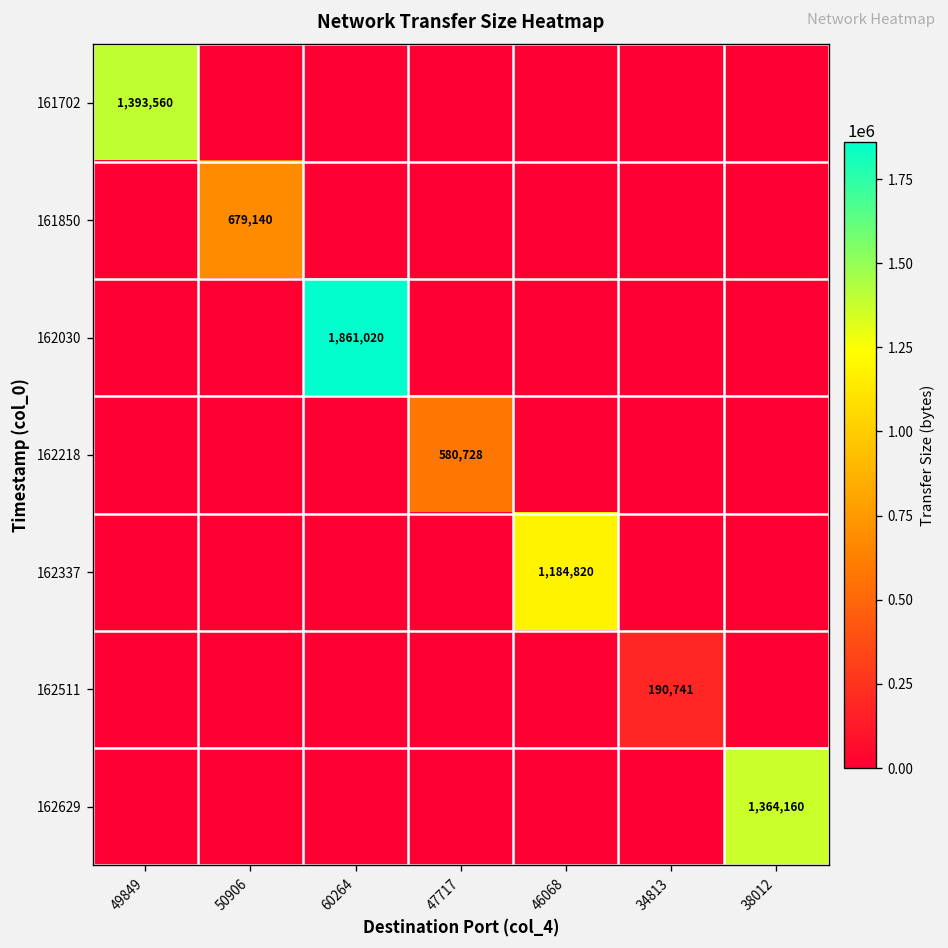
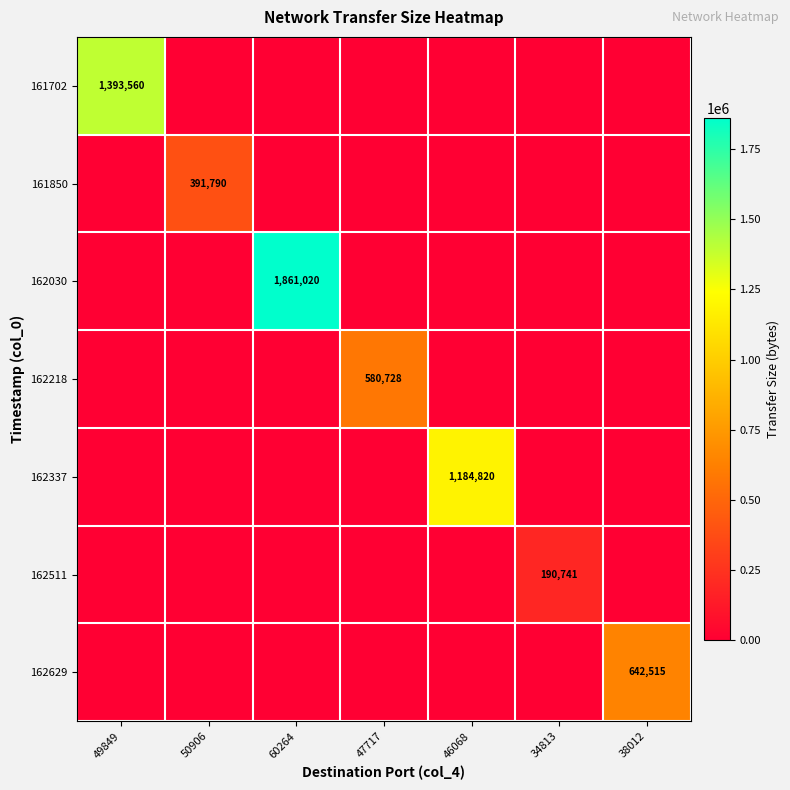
161850, 50906: 679,140 -> 391,790
162629, 38012: 1,364,160 -> 642,515
